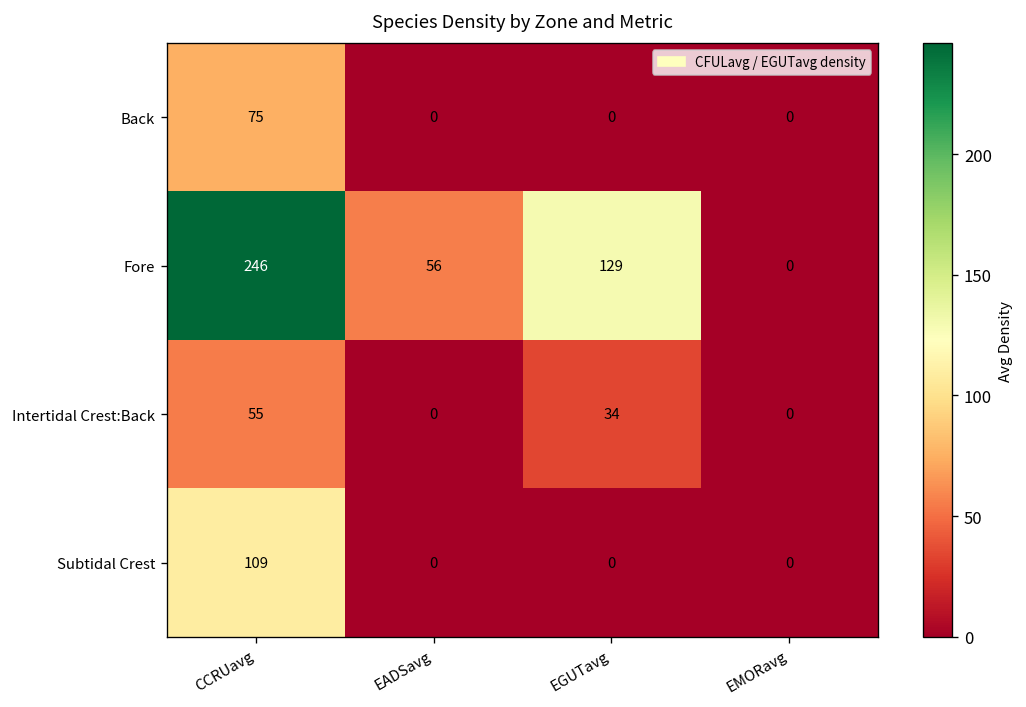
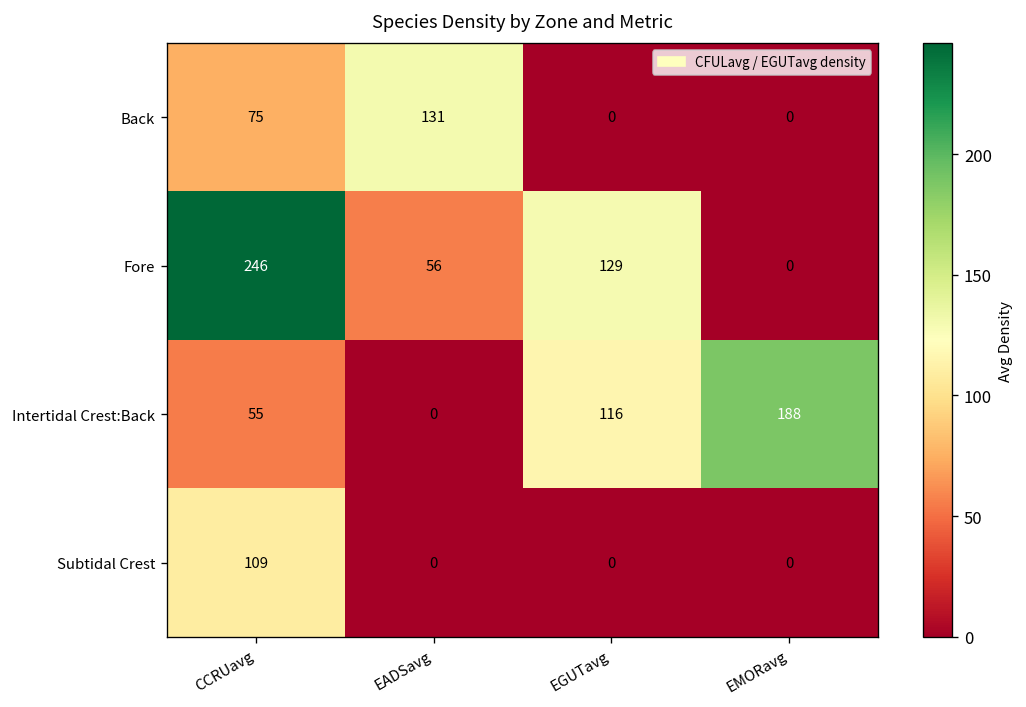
Back, EADSavg: 0 -> 131
Intertidal Crest:Back, EGUTavg: 34 -> 116
Intertidal Crest:Back, EMORavg: 0 -> 188
